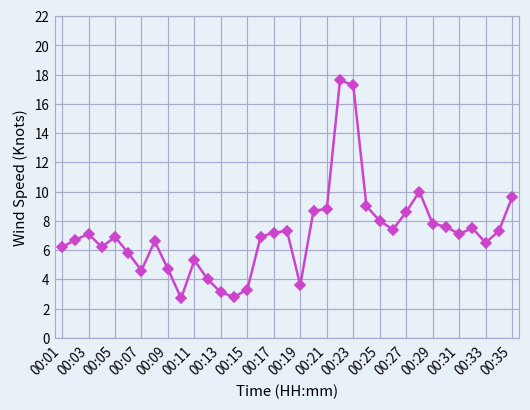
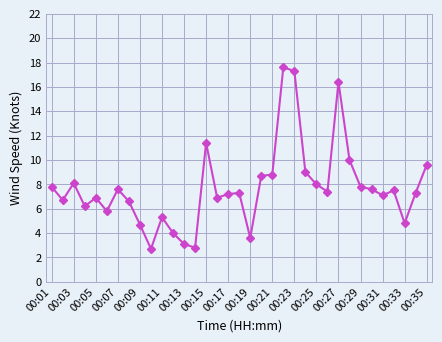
00:01: 6.2 -> 7.8
00:03: 7.1 -> 8.1
00:07: 4.6 -> 7.6
00:15: 3.3 -> 11.4
00:27: 8.6 -> 16.4
00:33: 6.5 -> 4.8
